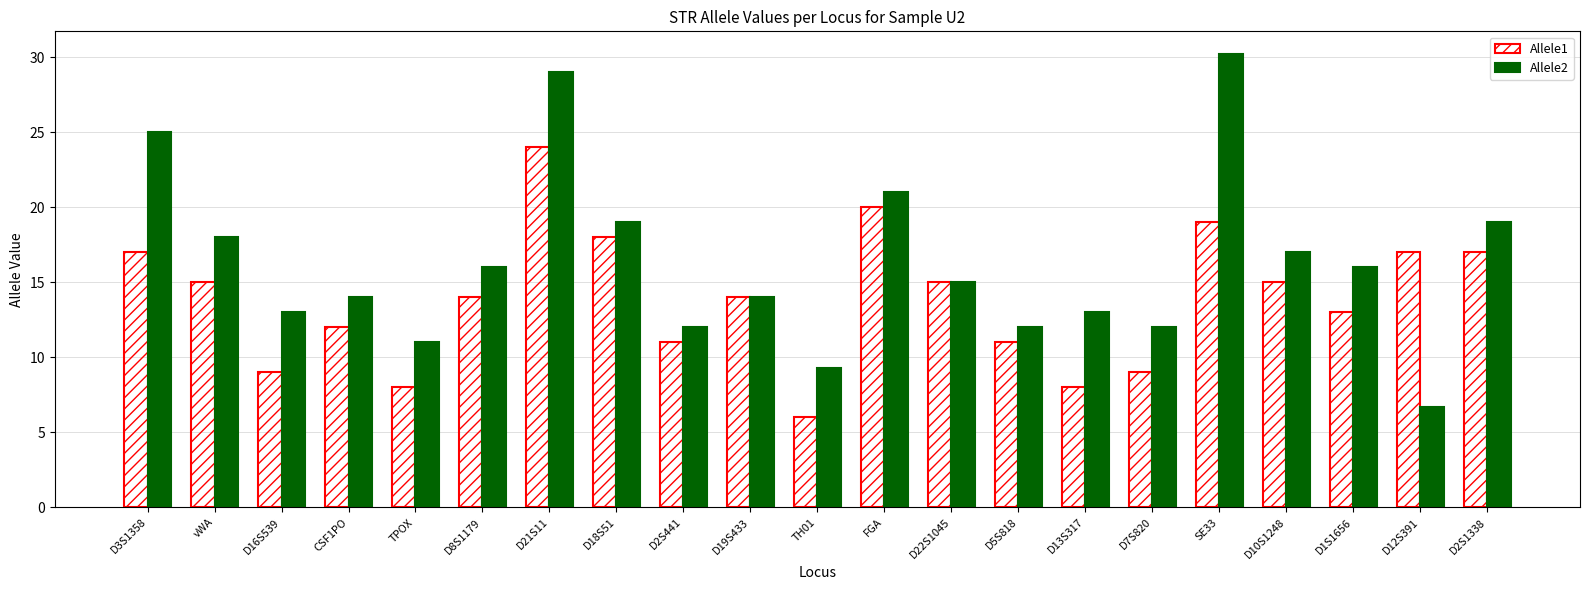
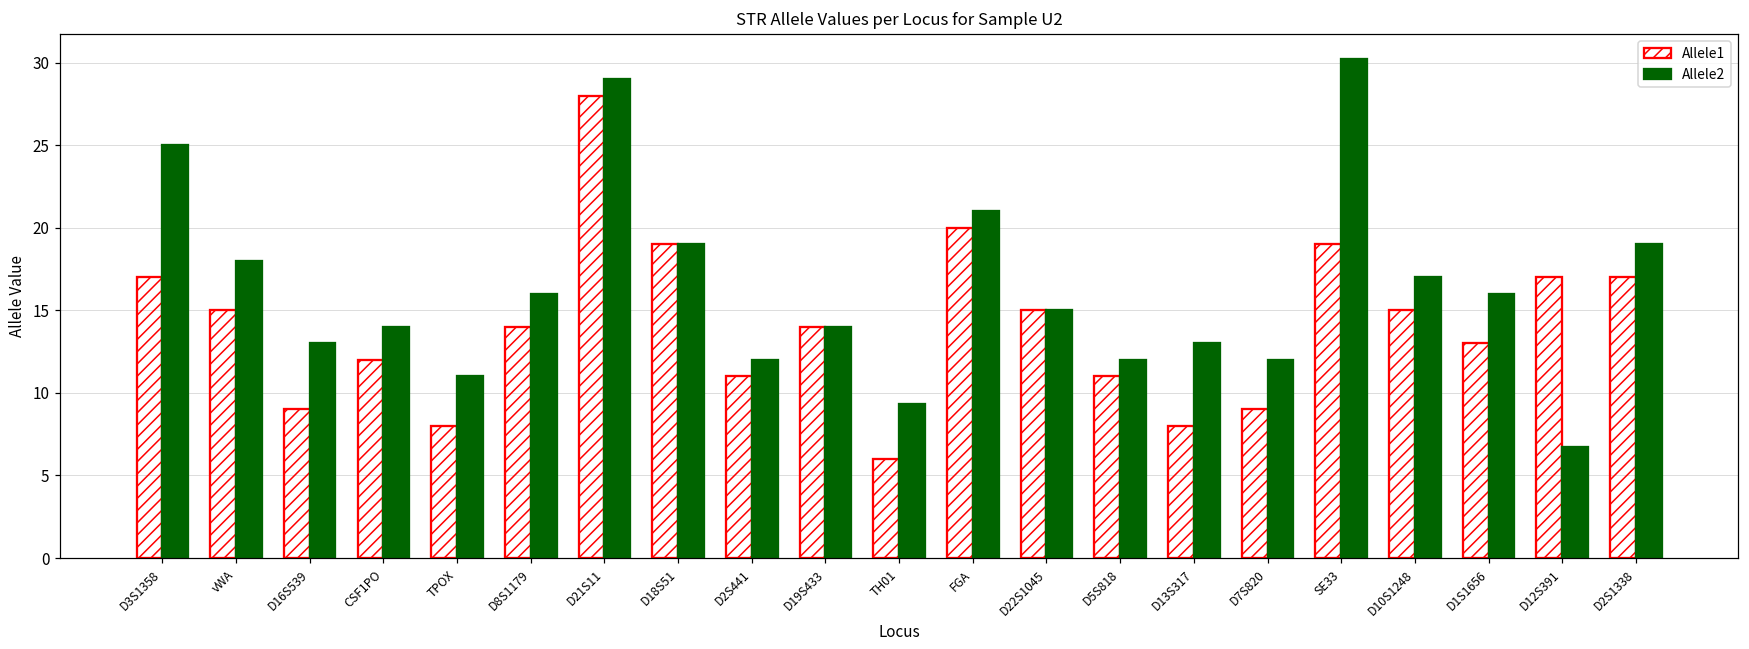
Allele1, D21S11: 24 -> 28
Allele1, D18S51: 18 -> 19
